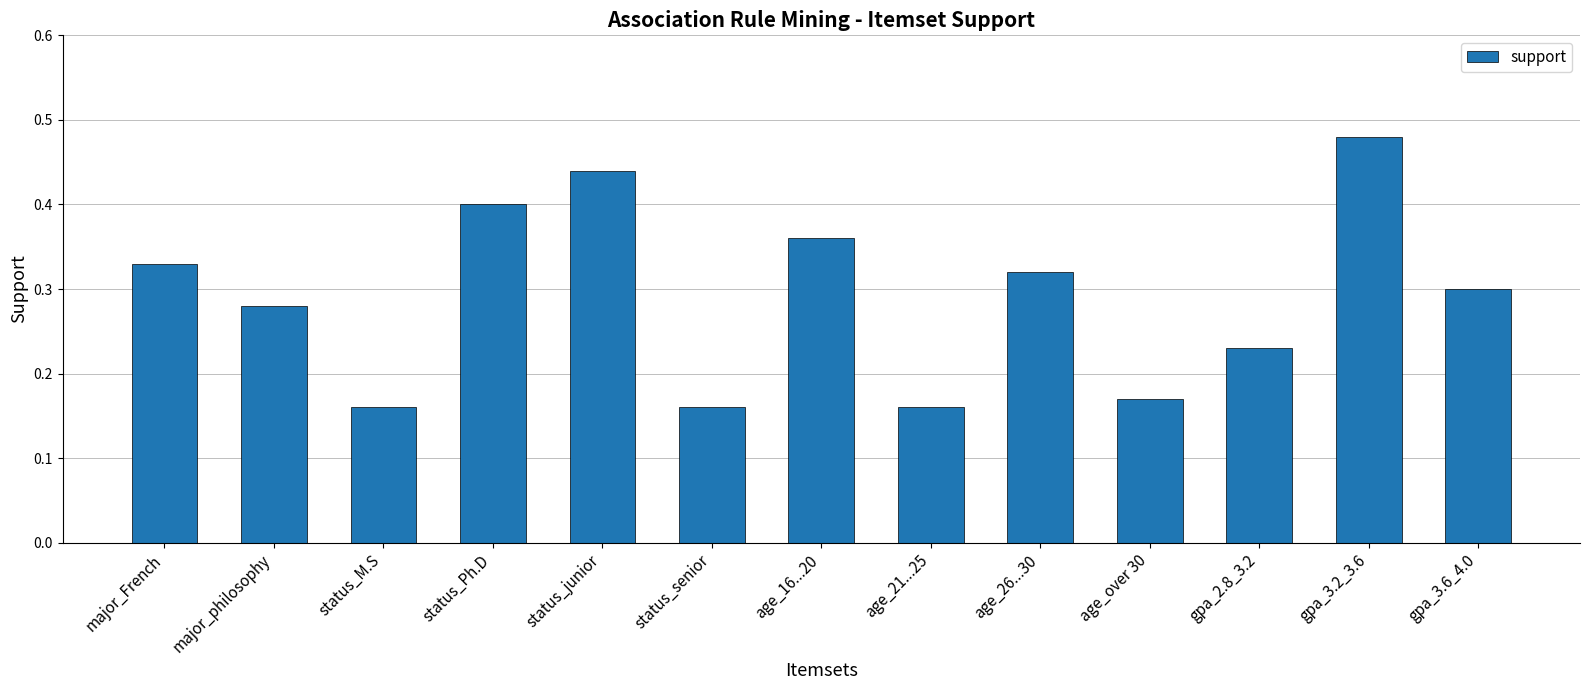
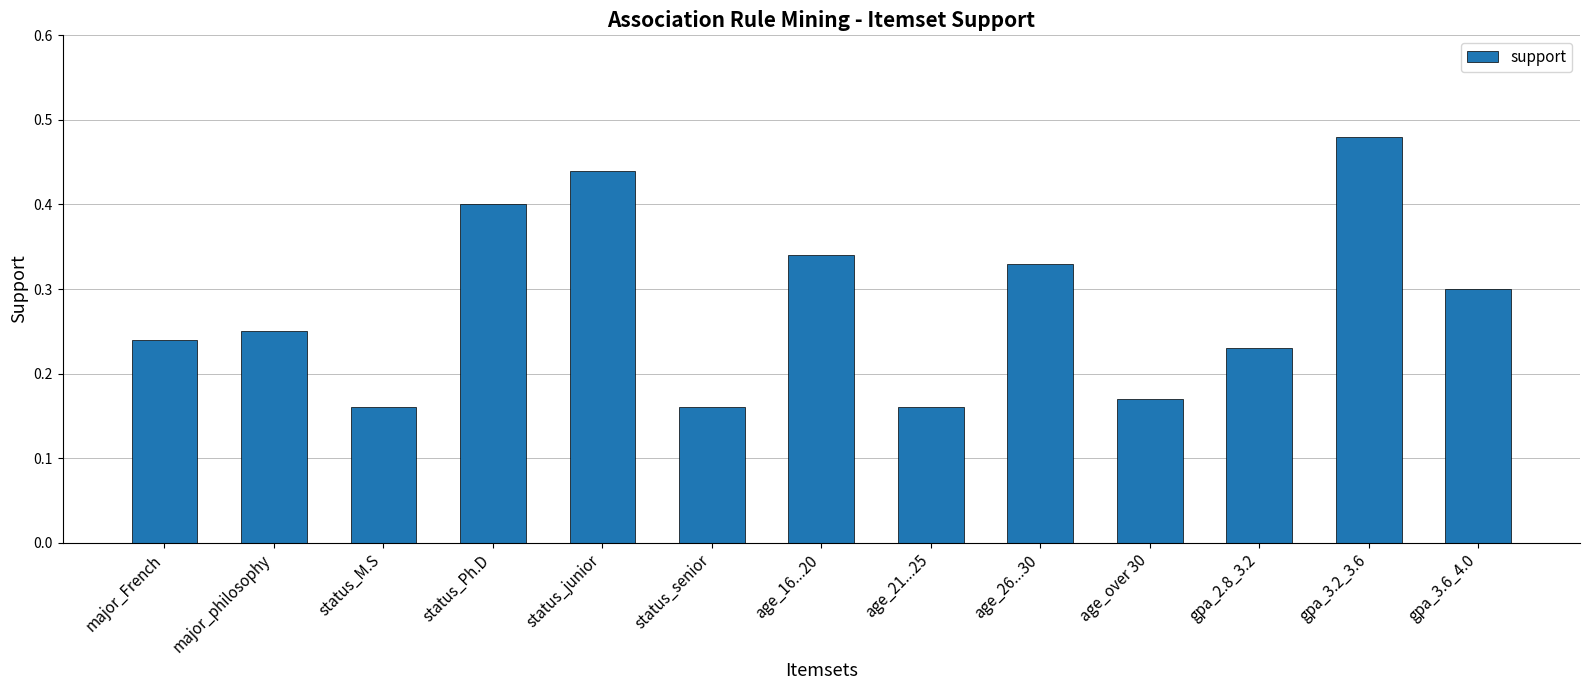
major_French: 0.33 -> 0.24
major_philosophy: 0.28 -> 0.25
age_16...20: 0.36 -> 0.34
age_26...30: 0.32 -> 0.33
